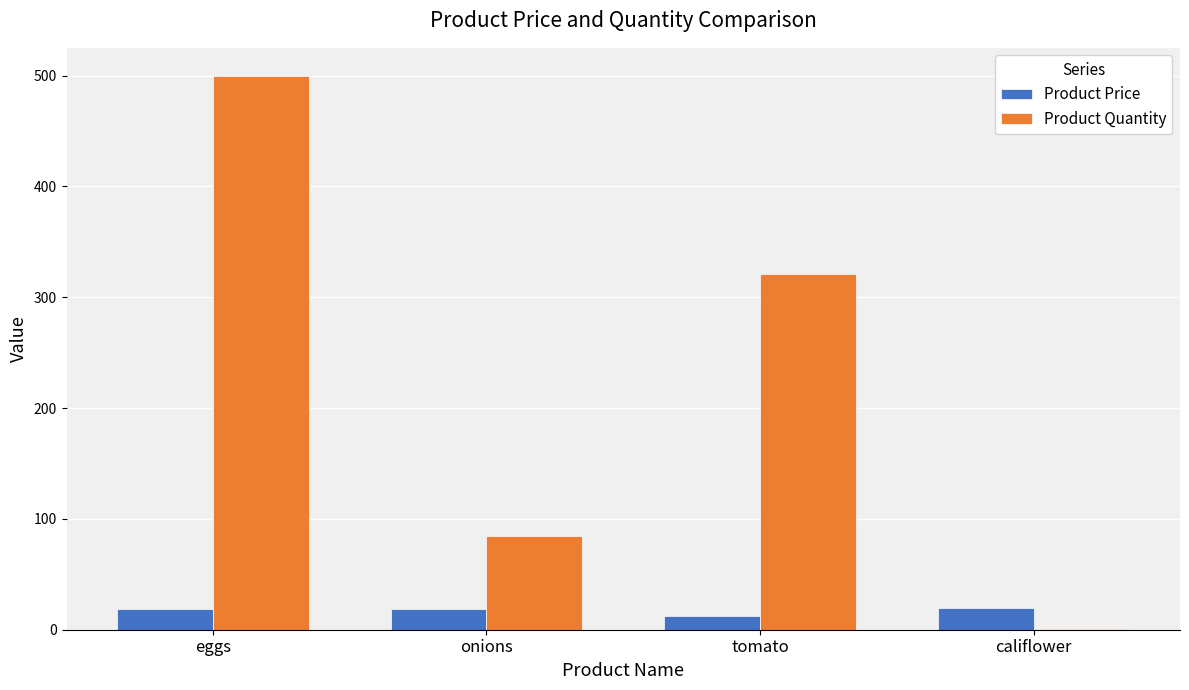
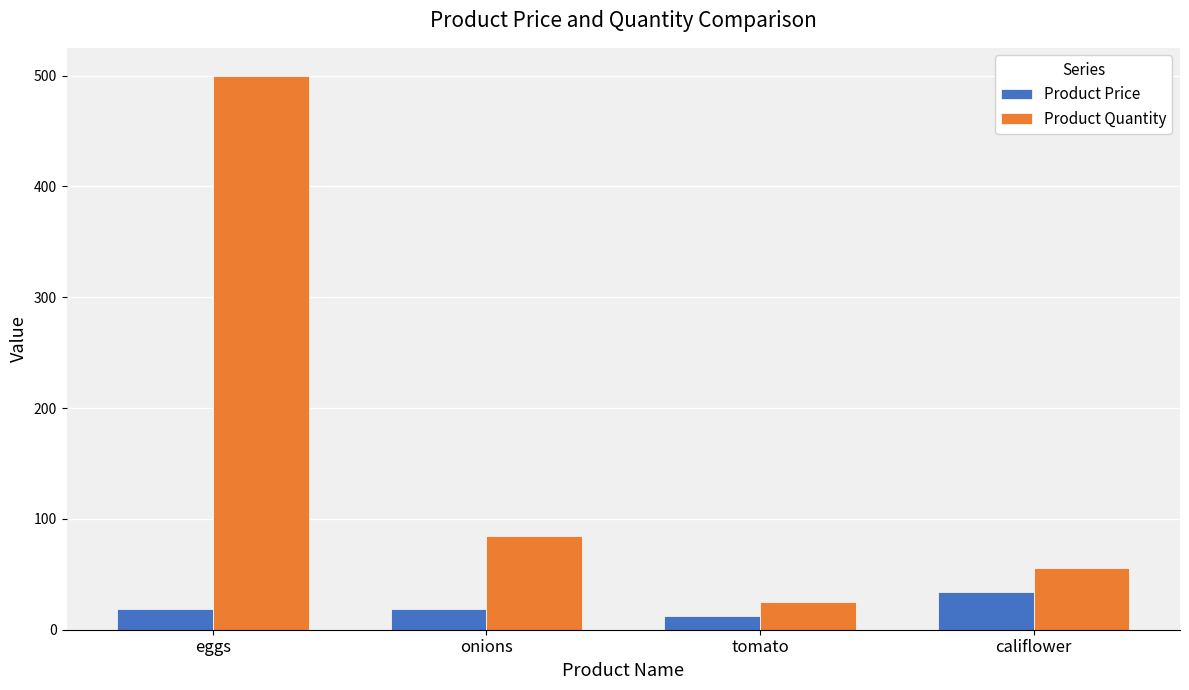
Product Quantity, tomato: 321 -> 25
Product Price, califlower: 20 -> 34
Product Quantity, califlower: 1 -> 56
